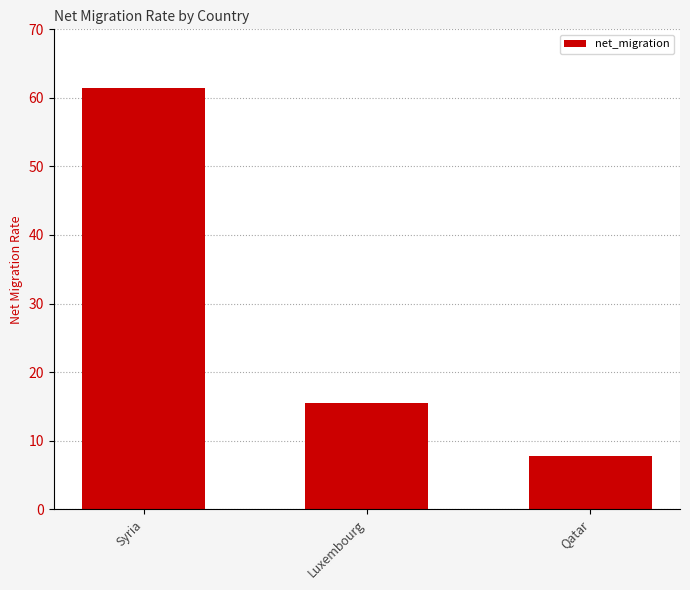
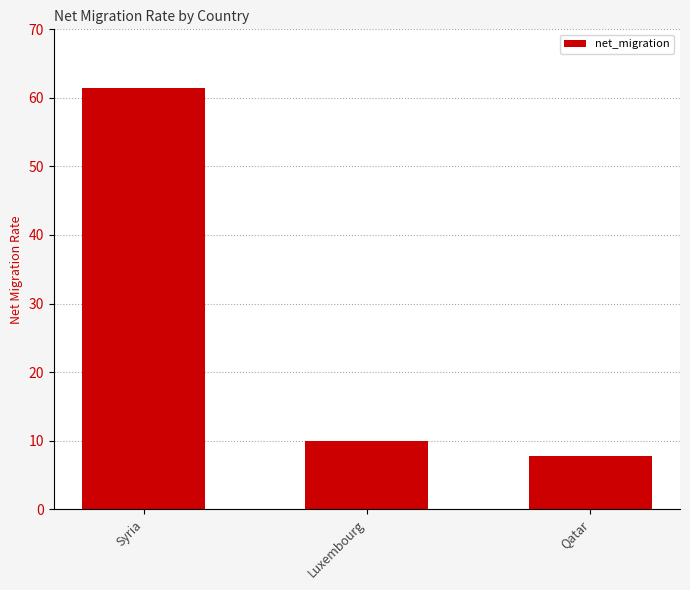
Luxembourg: 16 -> 10
